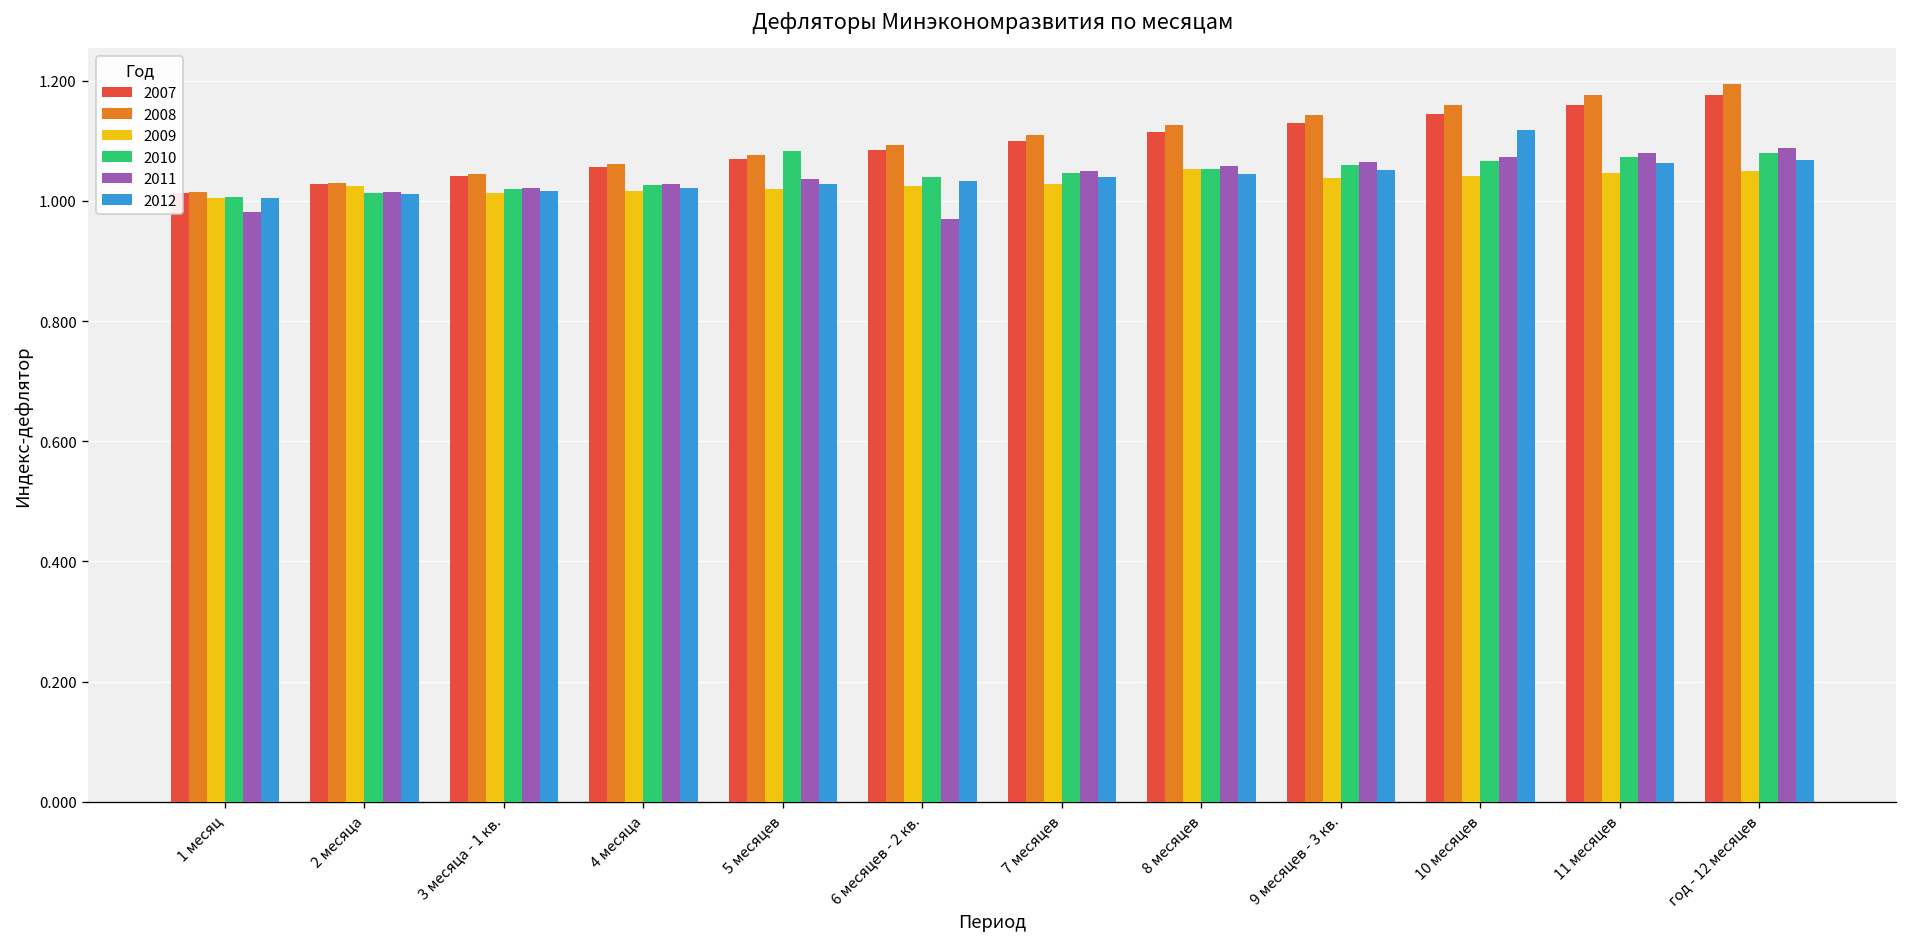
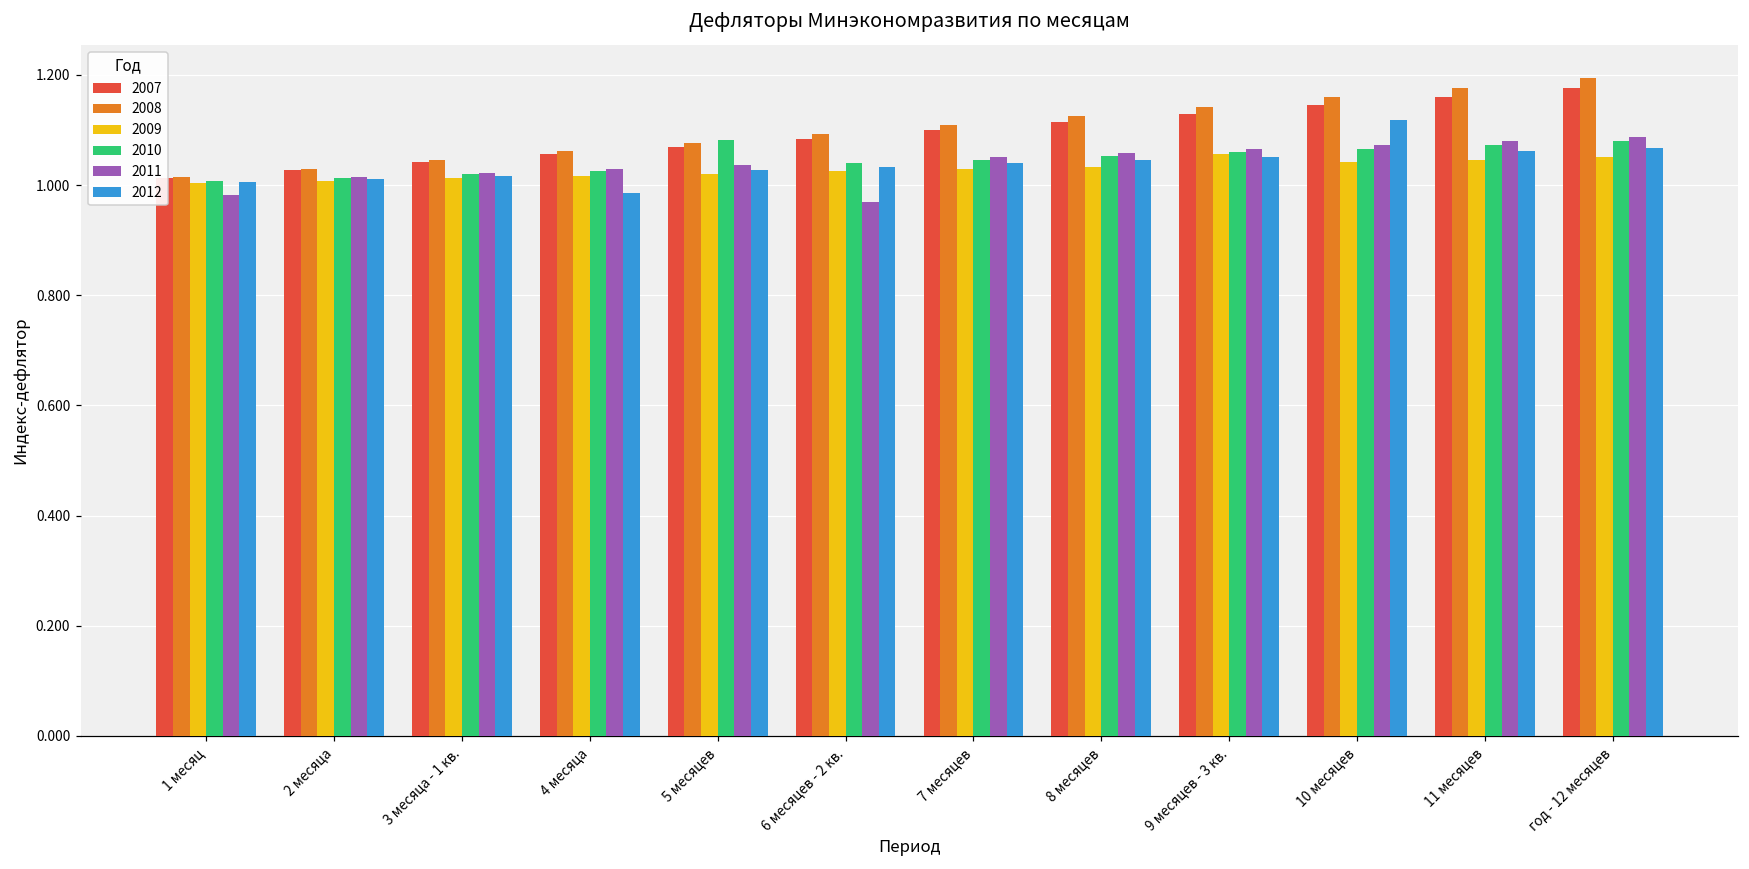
2009, 2 месяца: 1.02 -> 1.01
2012, 4 месяца: 1.02 -> 0.99
2009, 8 месяцев: 1.05 -> 1.03
2009, 9 месяцев - 3 кв.: 1.04 -> 1.06
